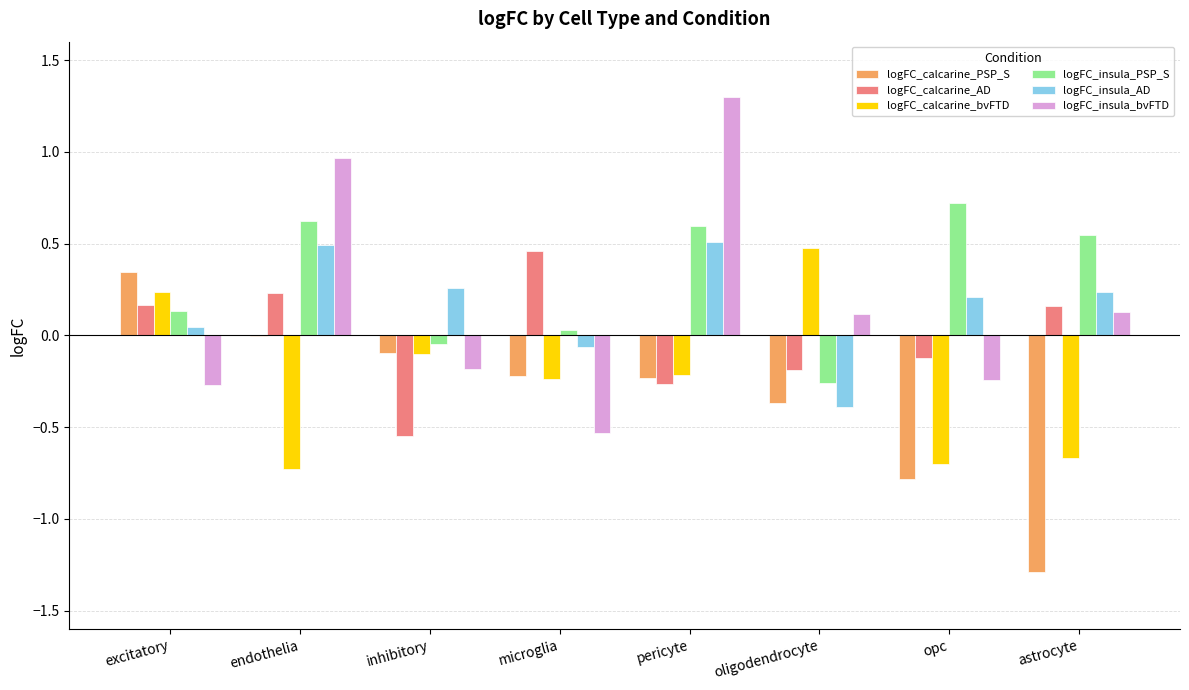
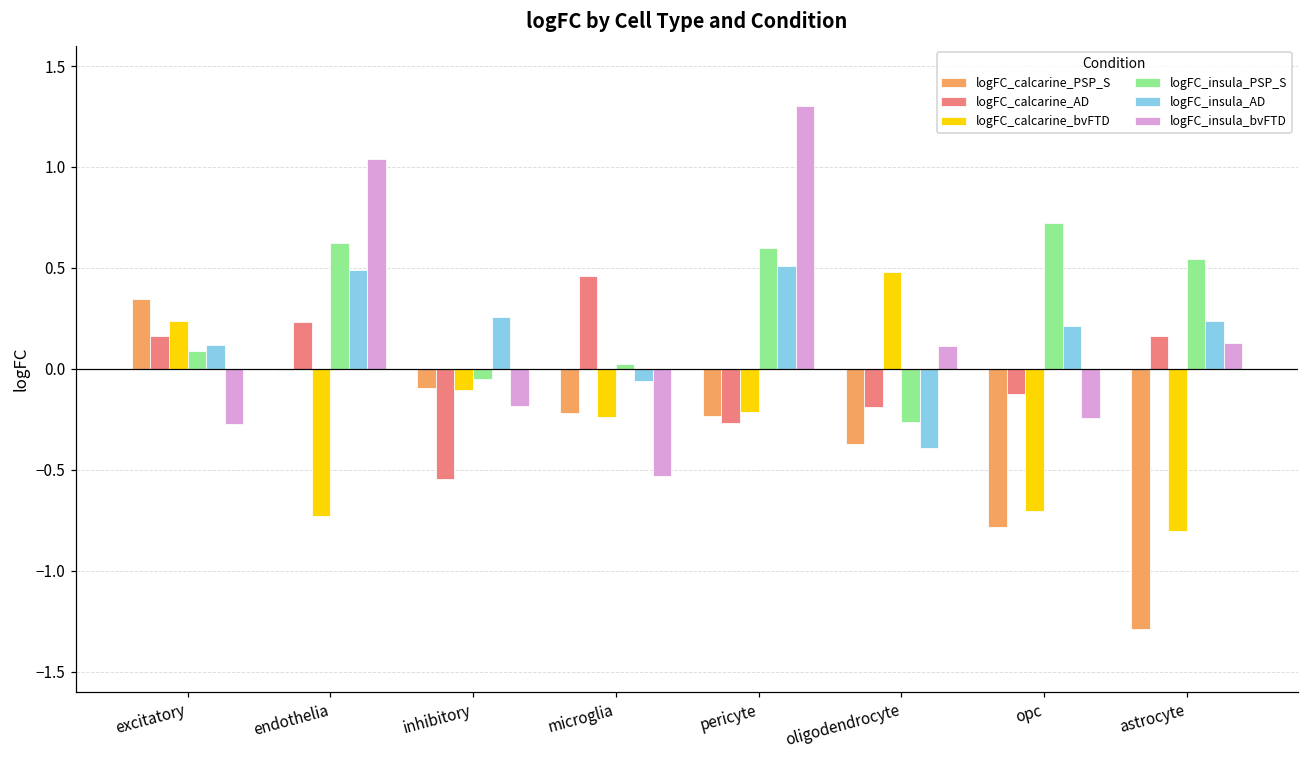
logFC_insula_PSP_S, excitatory: 0.13 -> 0.09
logFC_insula_AD, excitatory: 0.04 -> 0.12
logFC_insula_bvFTD, endothelia: 0.97 -> 1.04
logFC_calcarine_bvFTD, astrocyte: -0.67 -> -0.80
